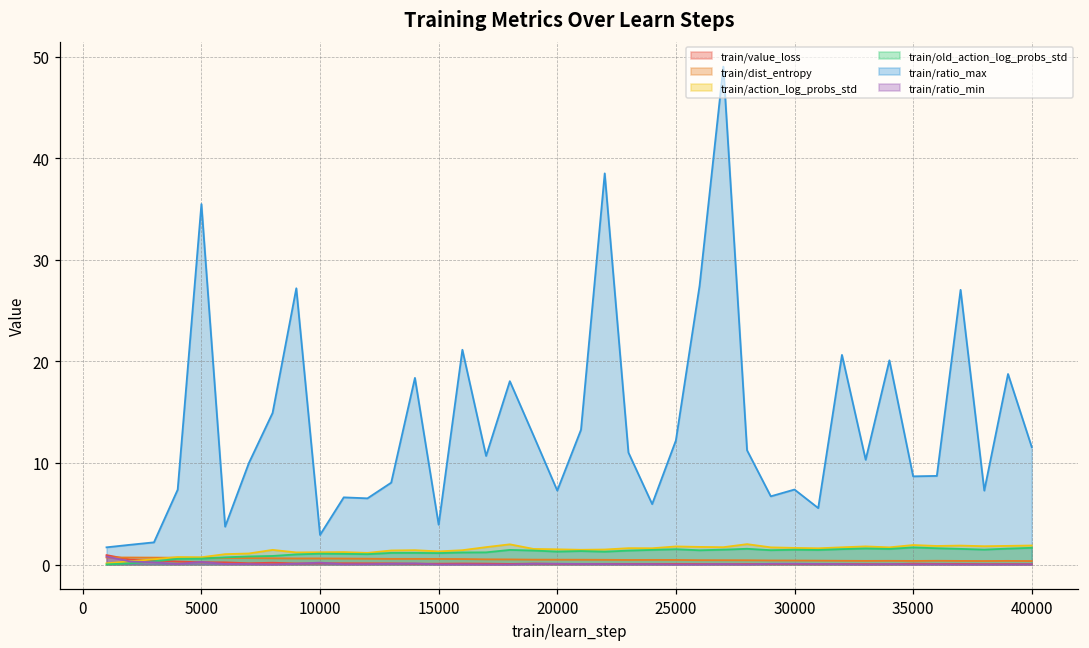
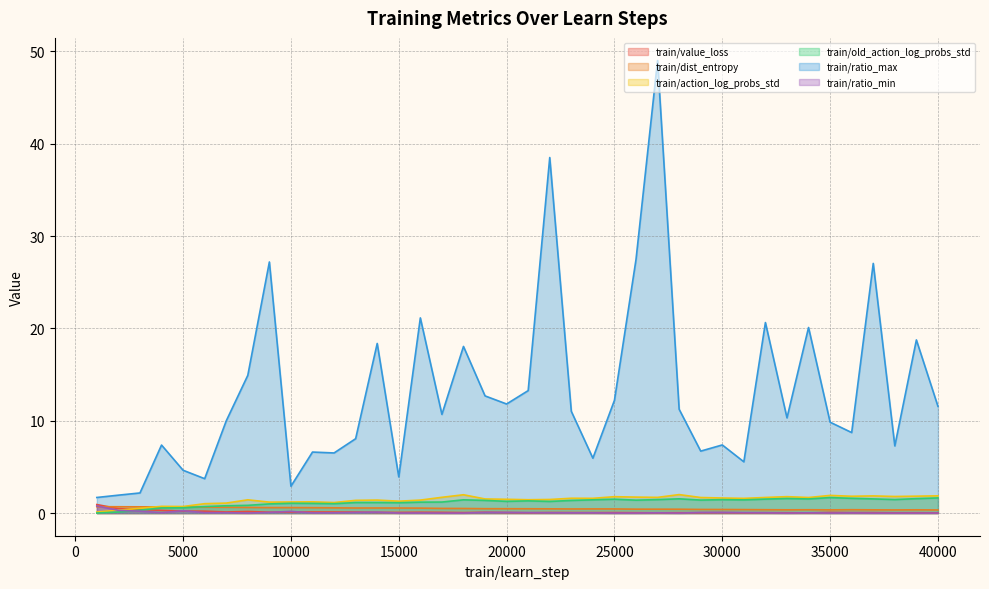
train/ratio_max, 5000: 35 -> 5
train/ratio_max, 20000: 7 -> 12
train/ratio_max, 35000: 9 -> 10
